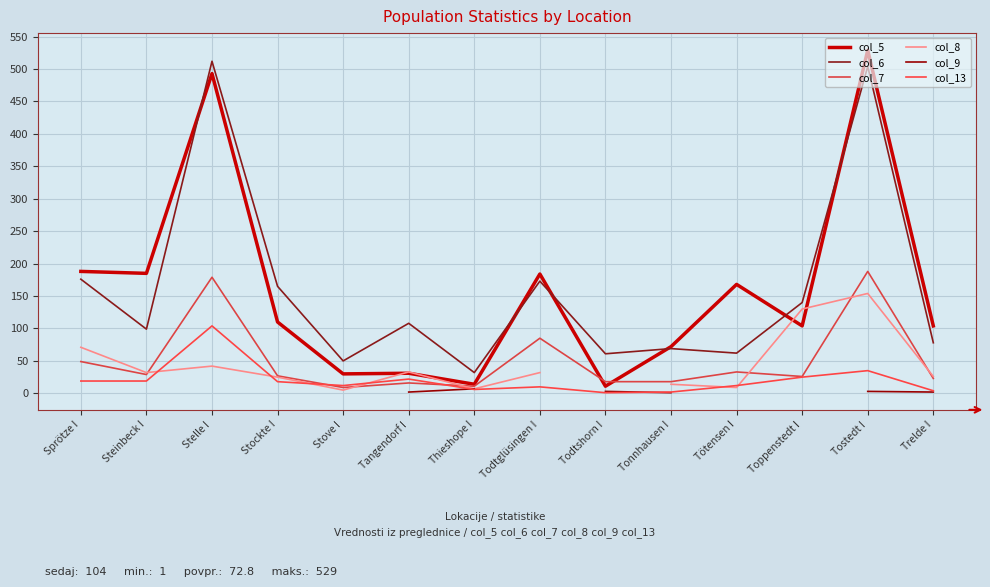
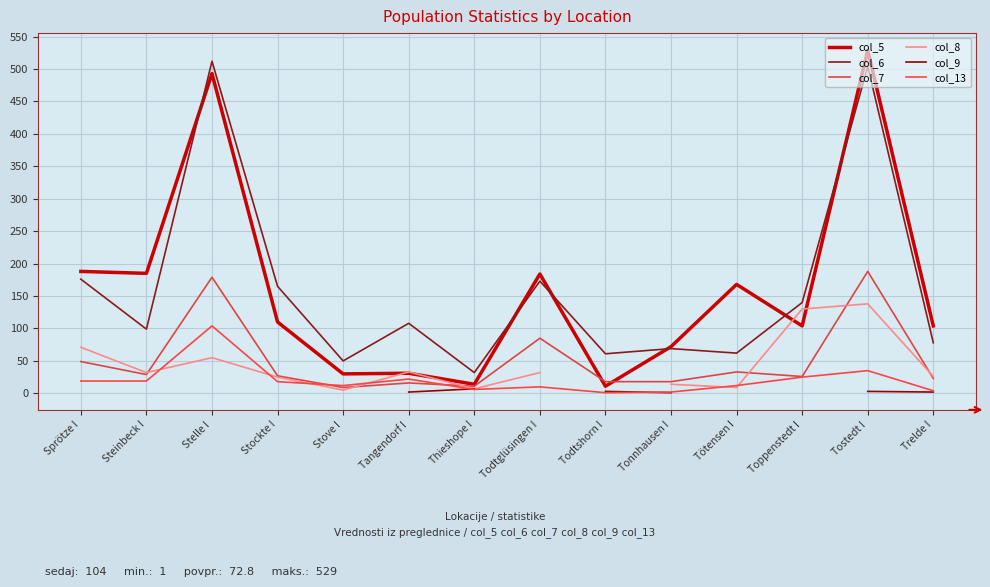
col_8, Stelle I: 40 -> 60
col_8, Tostedt I: 150 -> 140
